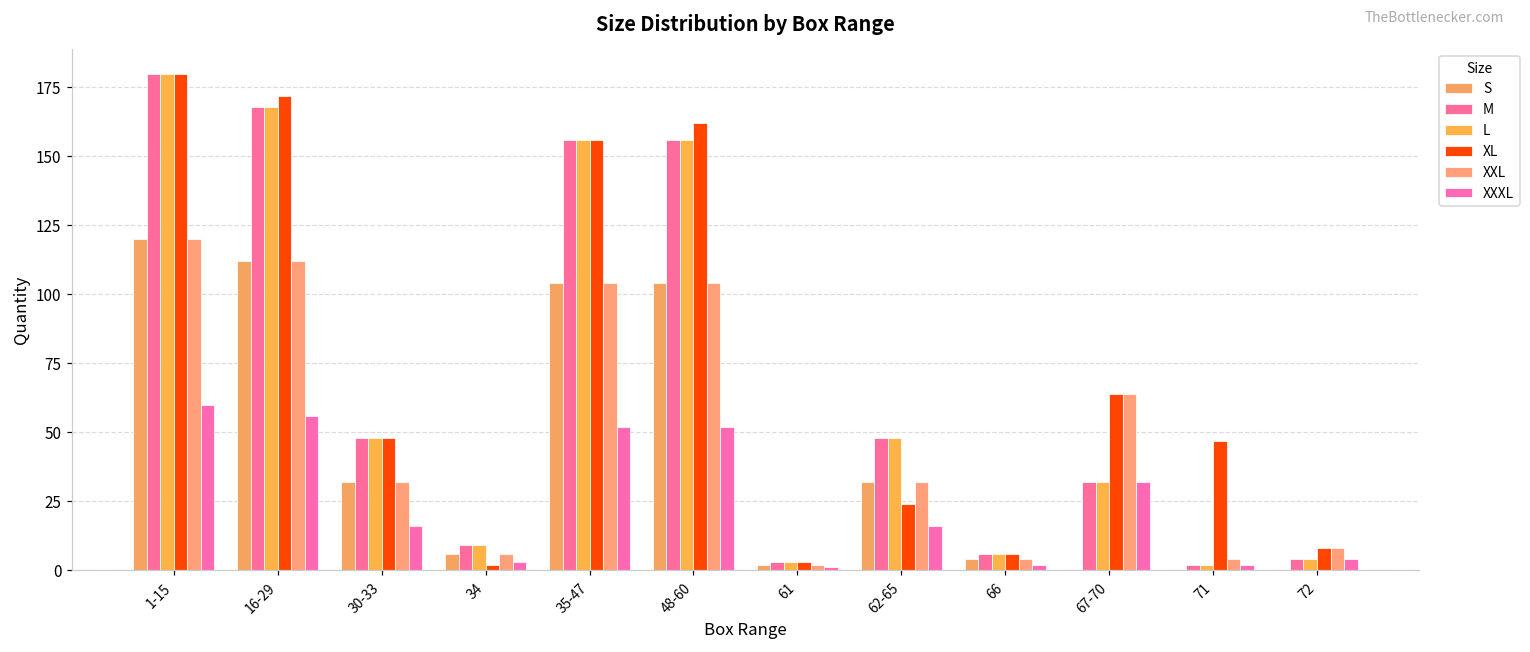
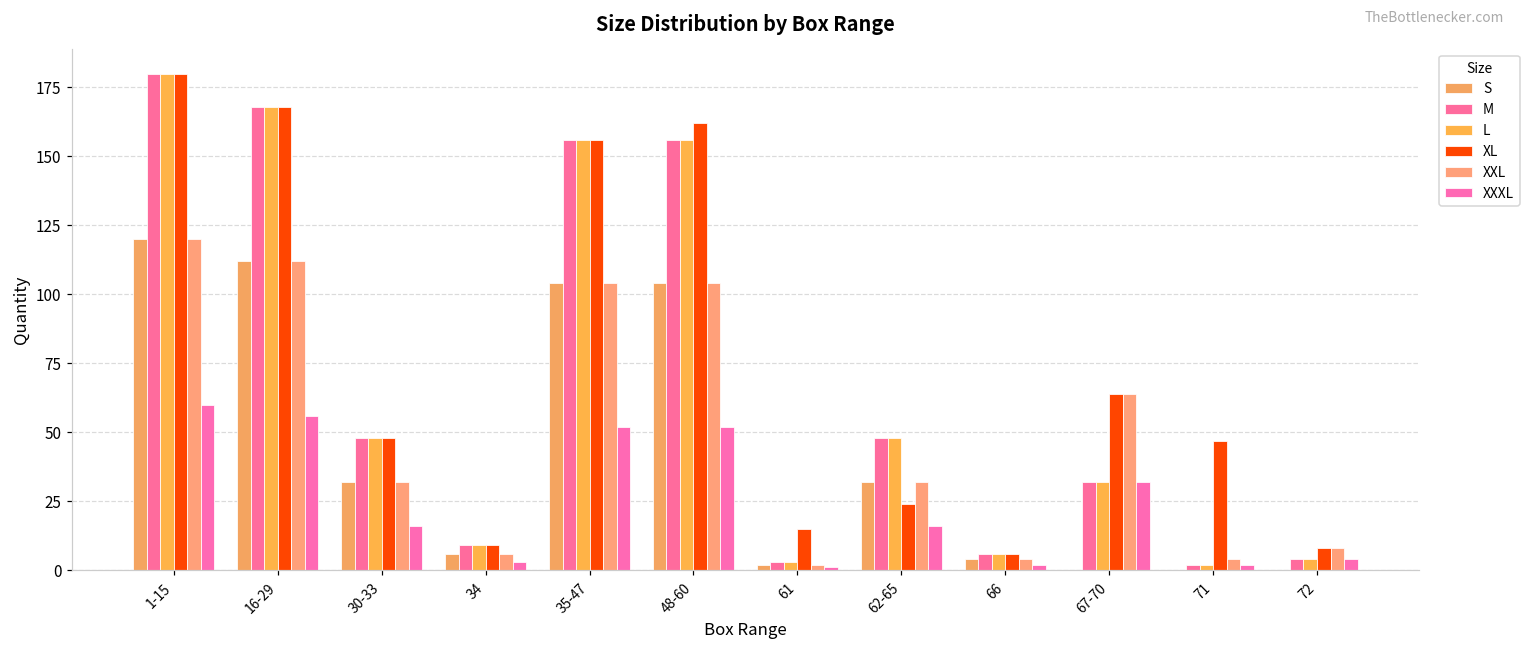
XL, 16-29: 172 -> 168
XL, 34: 2 -> 9
XL, 61: 3 -> 15
